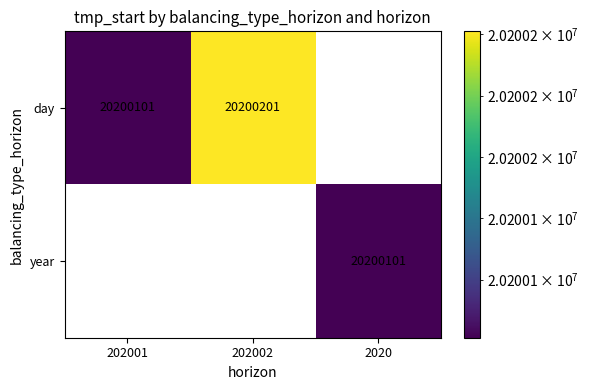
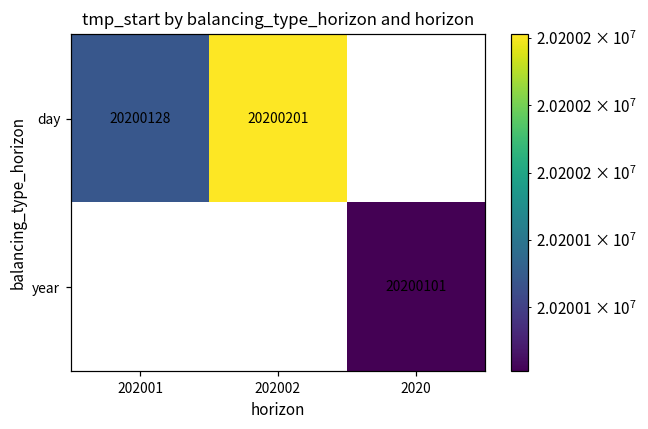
day, 202001: 20200101 -> 20200128
